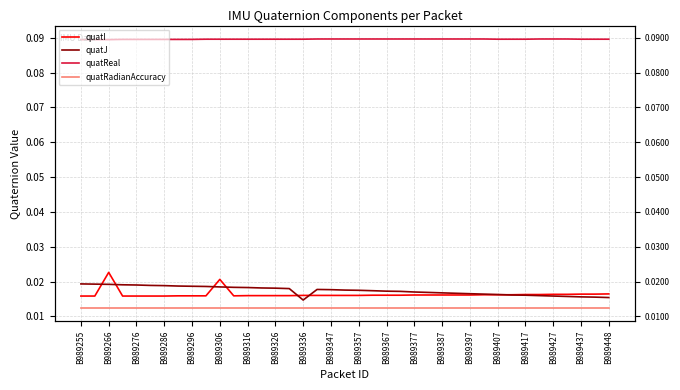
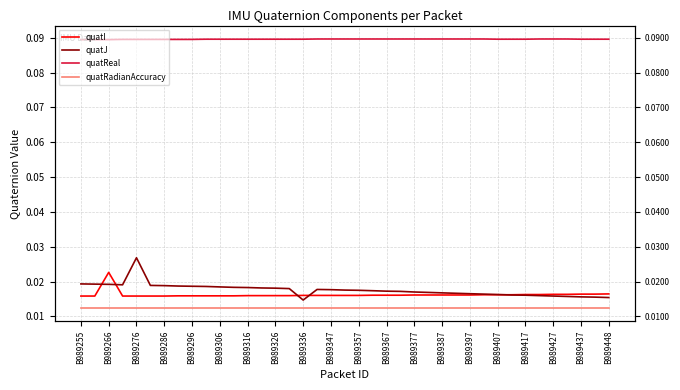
quatJ, B989276: 0.019 -> 0.027
quatI, B989306: 0.021 -> 0.016
